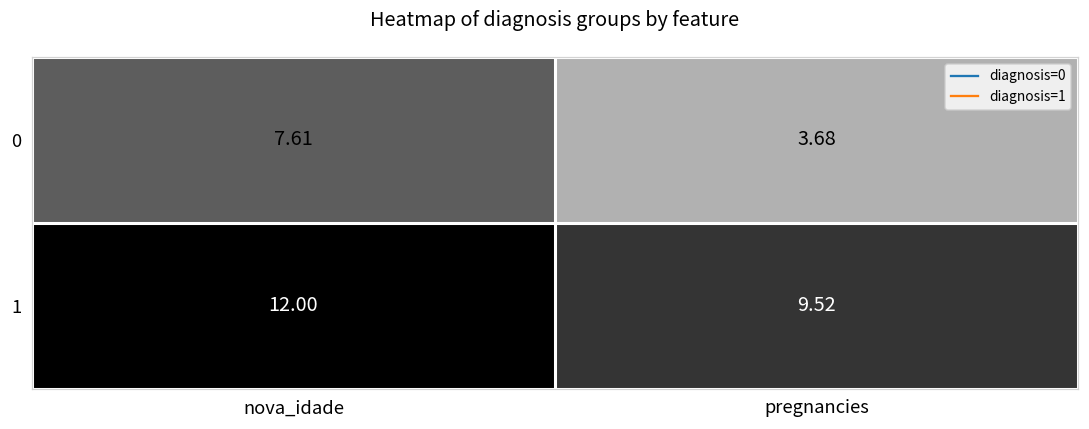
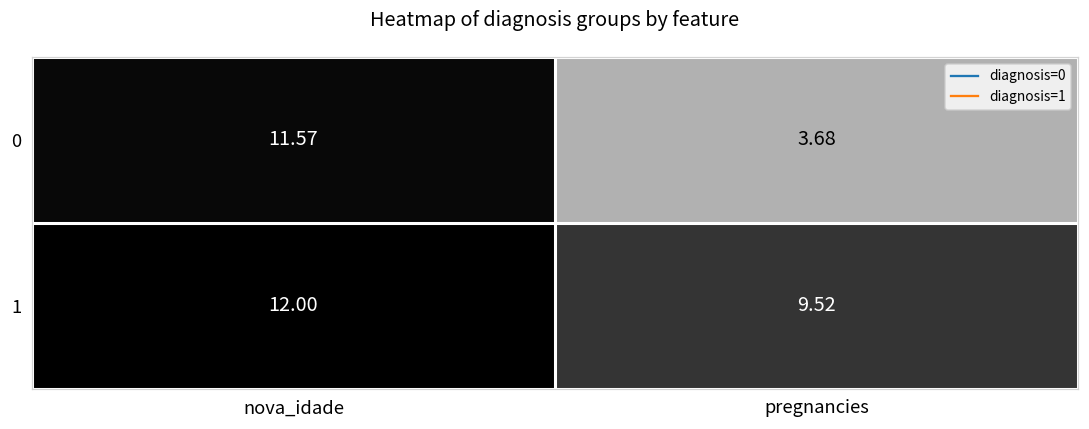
0, nova_idade: 7.61 -> 11.57
